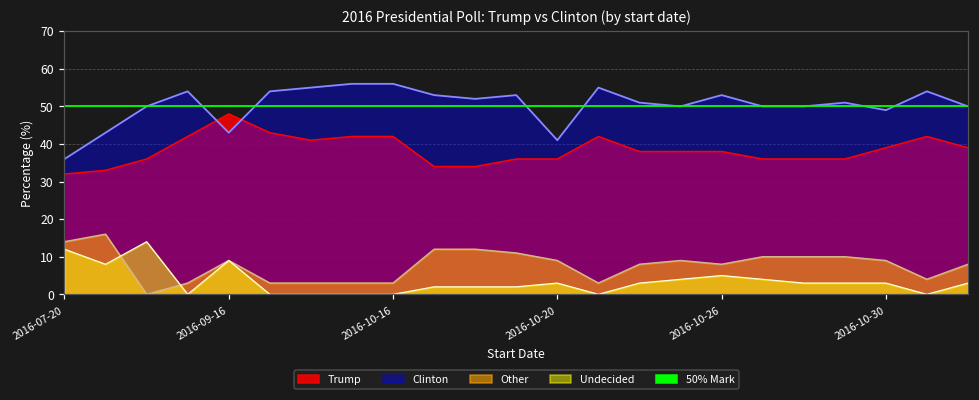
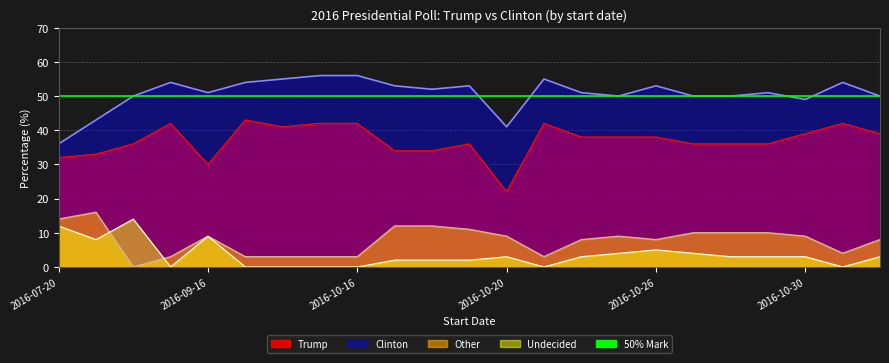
Trump, 2016-09-16: 48 -> 30
Clinton, 2016-09-16: 43 -> 51
Trump, 2016-10-20: 36 -> 22
